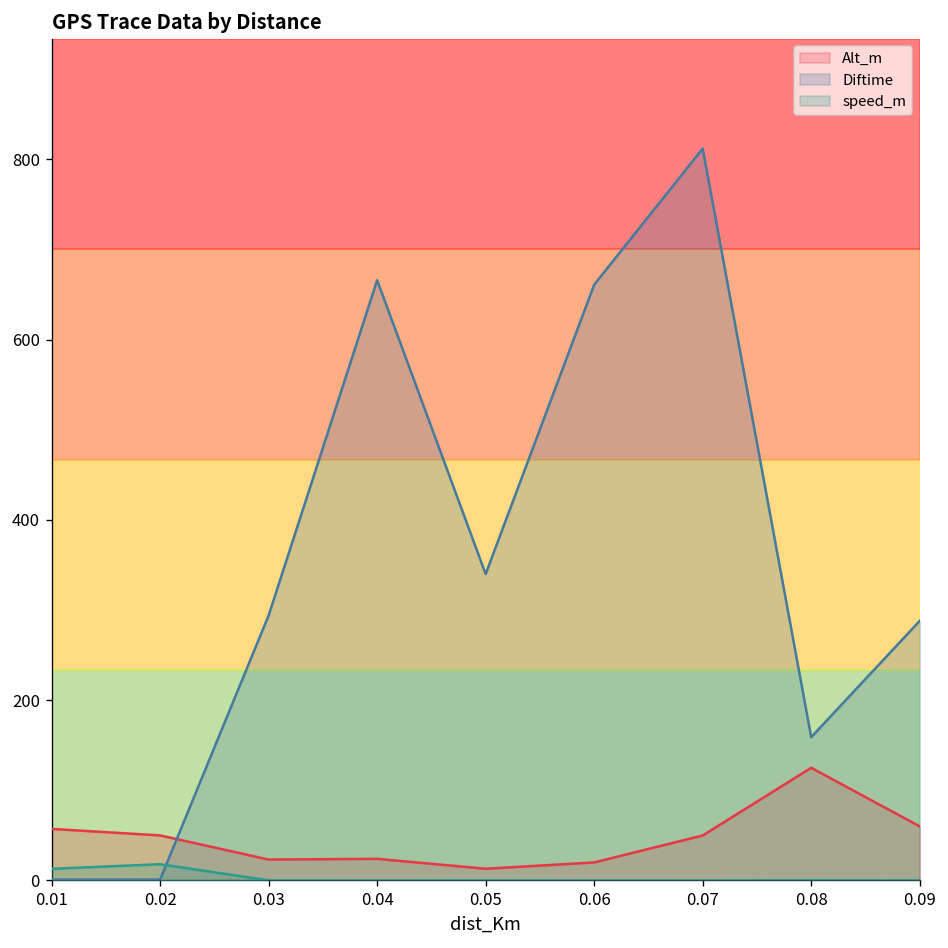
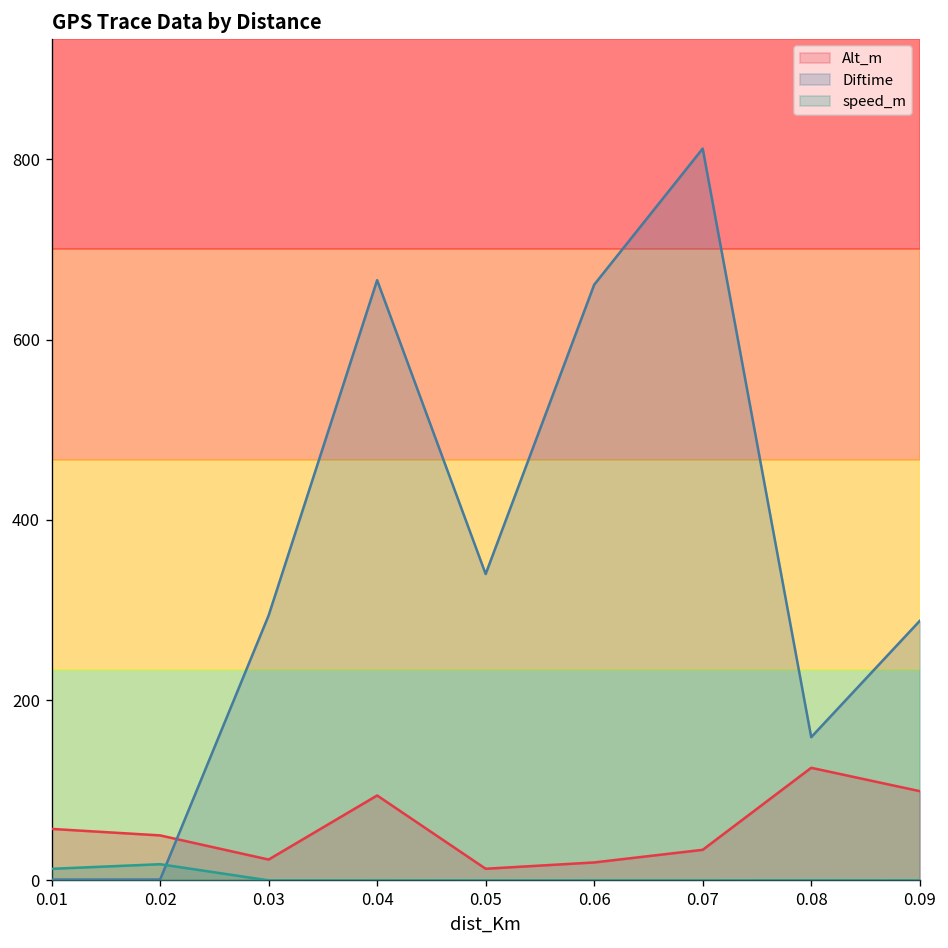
Alt_m, 0.04: 20 -> 90
Alt_m, 0.07: 50 -> 30
Alt_m, 0.09: 60 -> 100
